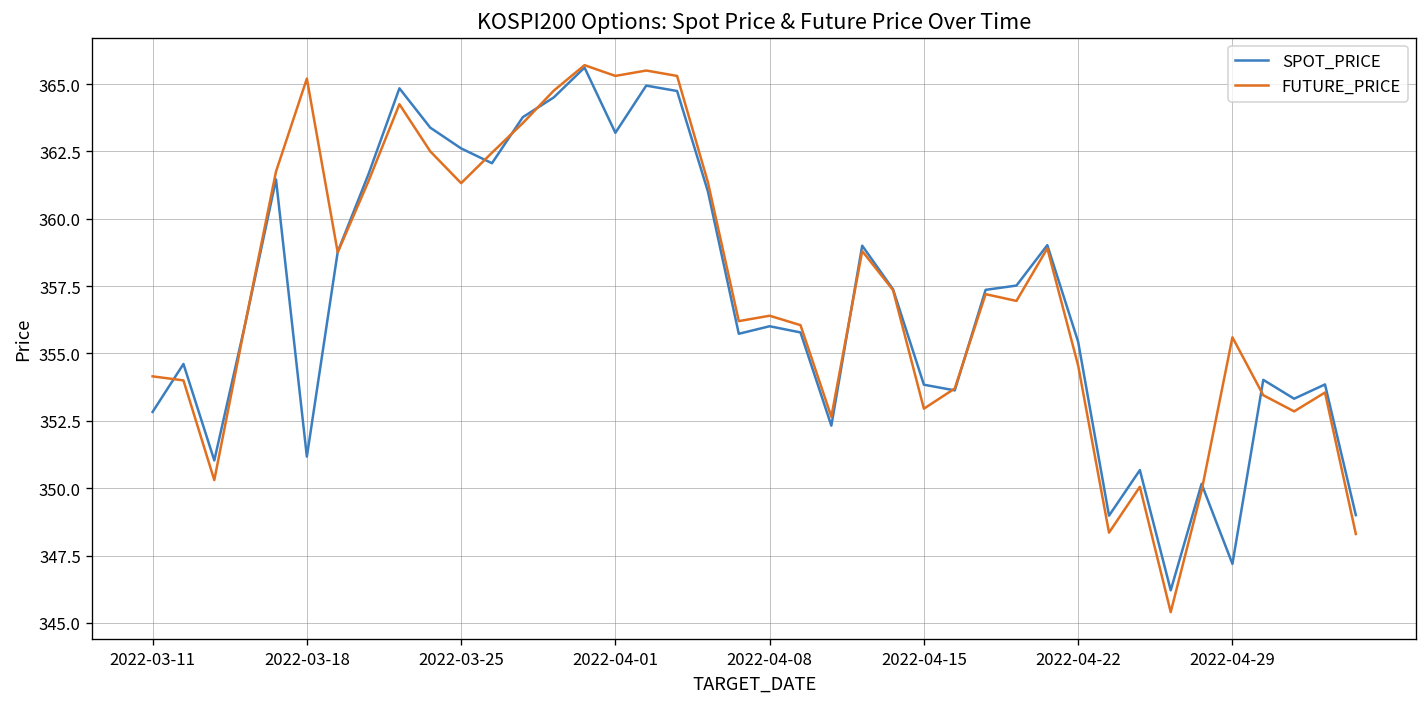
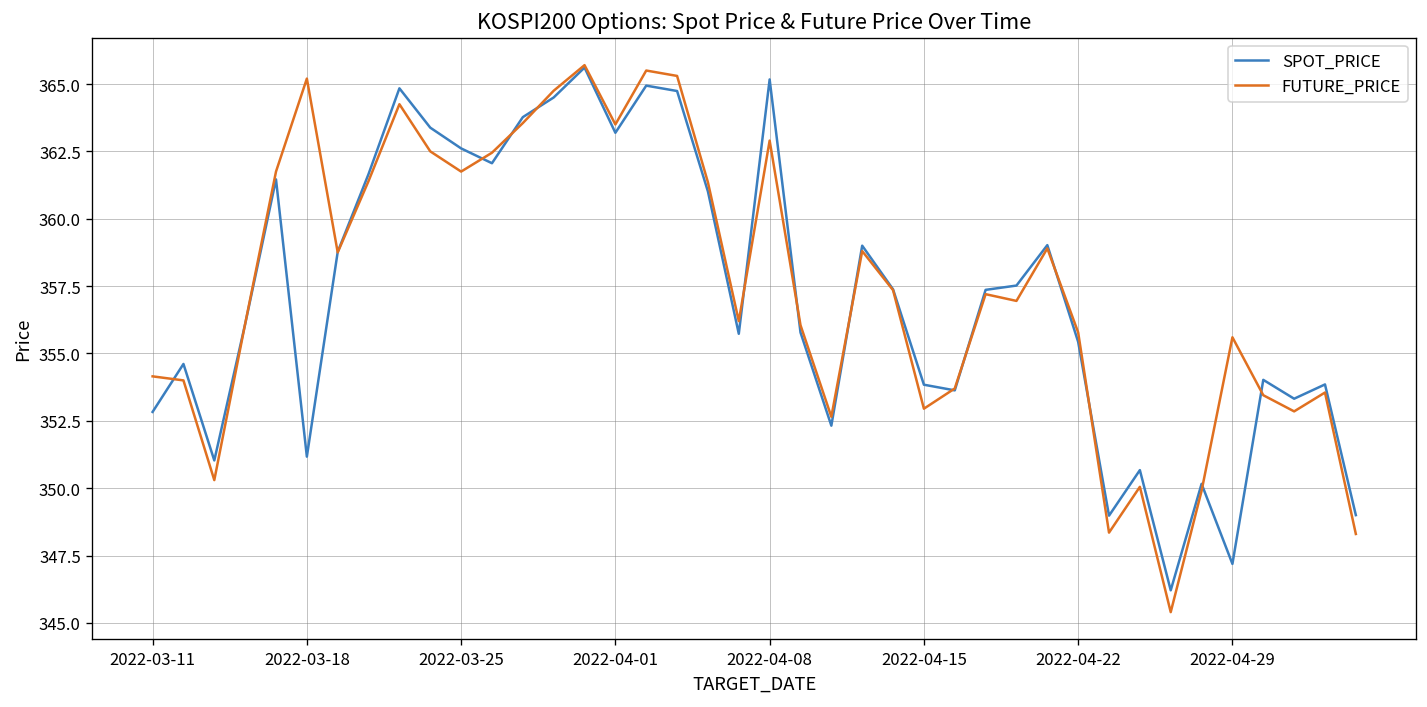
FUTURE_PRICE, 2022-03-25: 361.3 -> 361.8
FUTURE_PRICE, 2022-04-01: 365.3 -> 363.5
SPOT_PRICE, 2022-04-08: 356.0 -> 365.2
FUTURE_PRICE, 2022-04-08: 356.4 -> 362.9
FUTURE_PRICE, 2022-04-22: 354.6 -> 355.8
